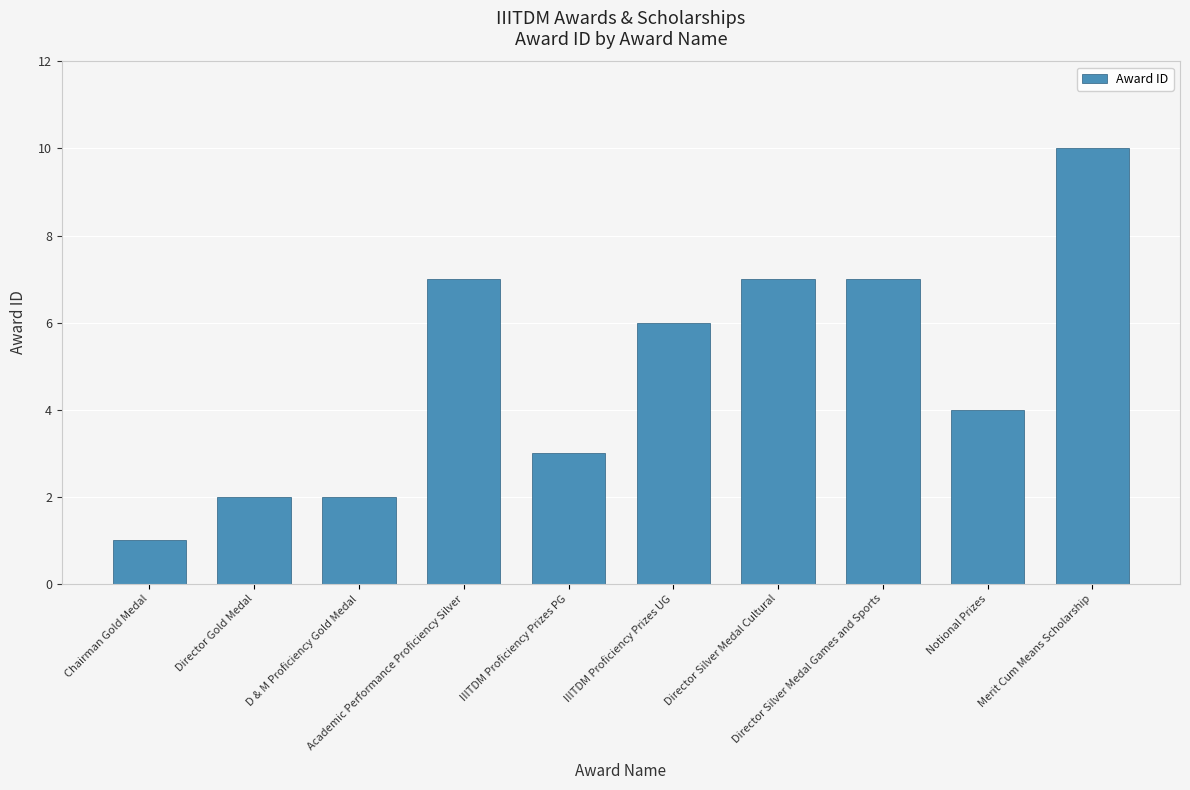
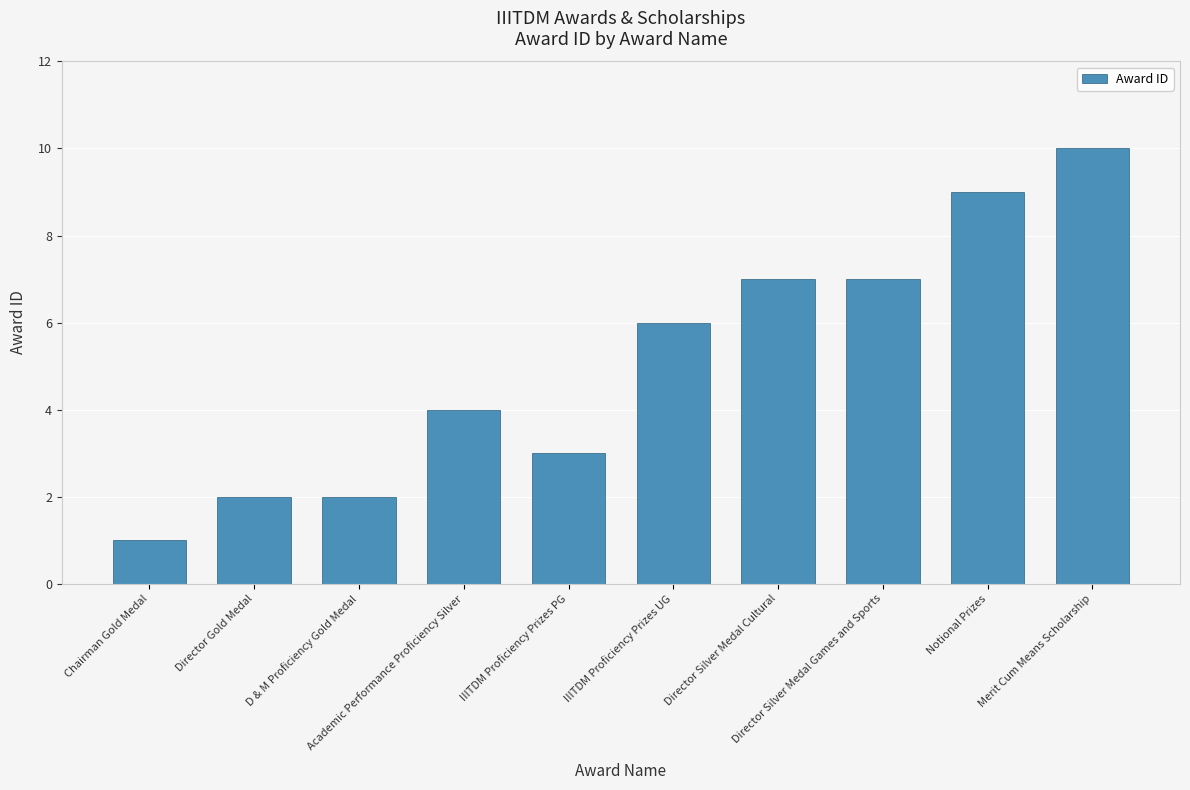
Academic Performance Proficiency Silver: 7 -> 4
Notional Prizes: 4 -> 9
